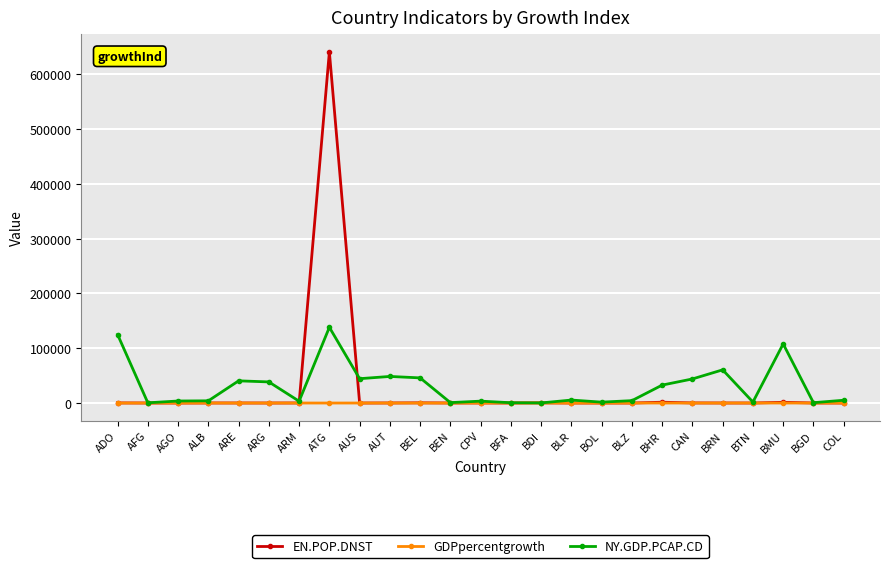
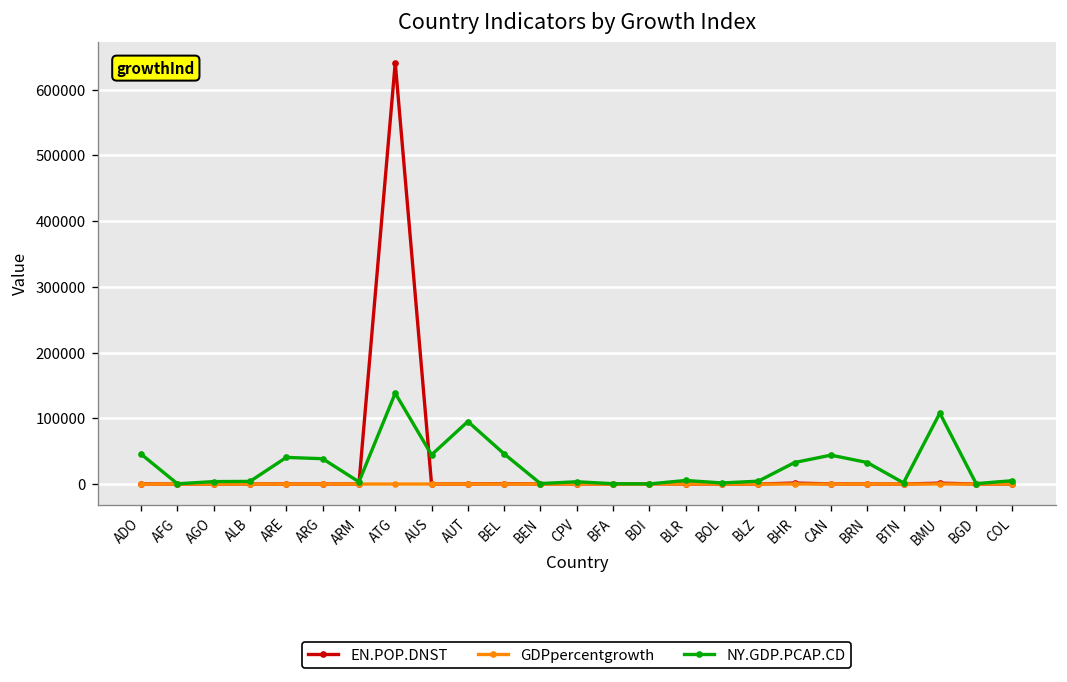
NY.GDP.PCAP.CD, ADO: 130000 -> 50000
NY.GDP.PCAP.CD, AUT: 50000 -> 100000
NY.GDP.PCAP.CD, BRN: 60000 -> 30000
